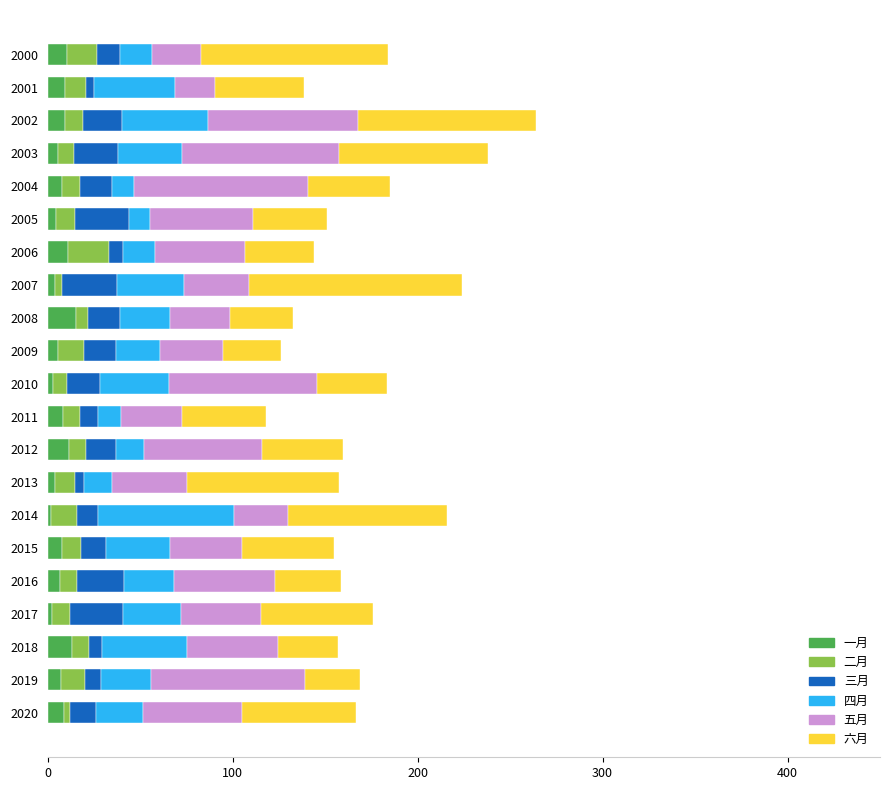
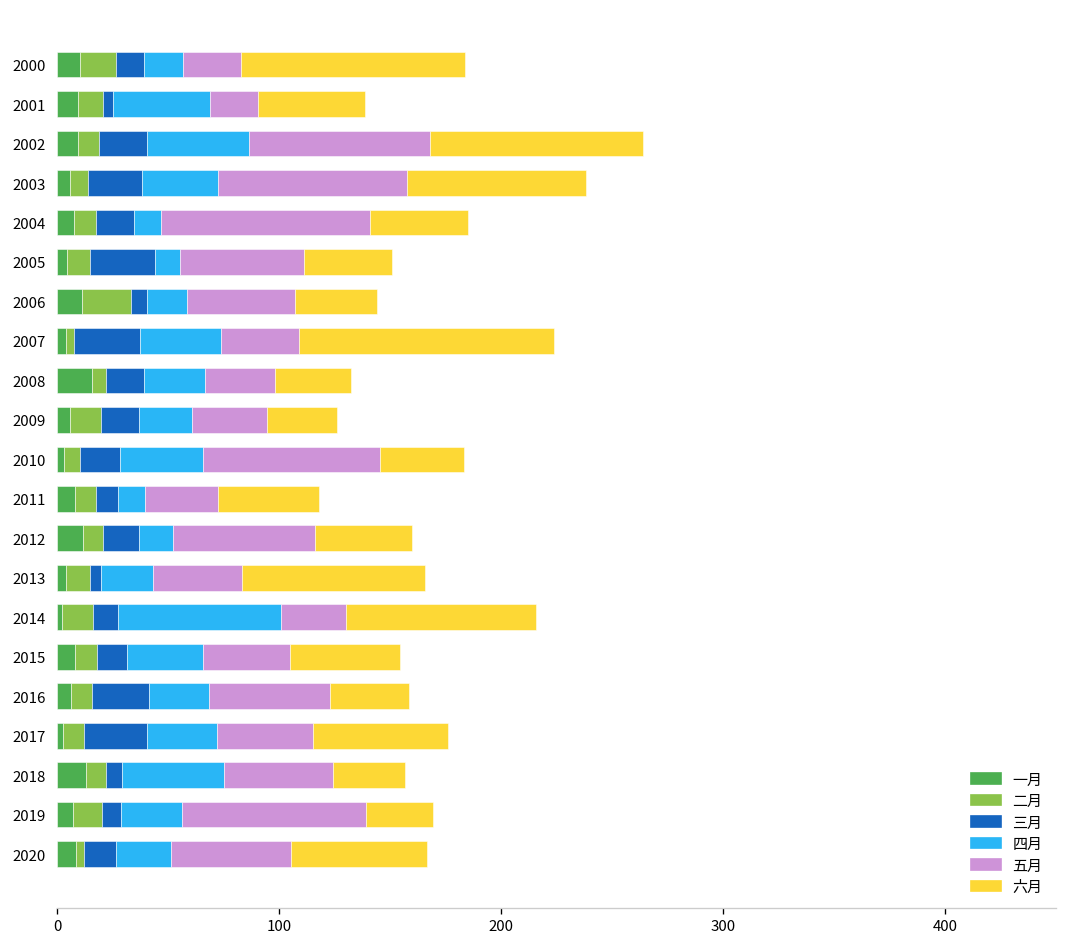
四月, 2013: 15 -> 23
